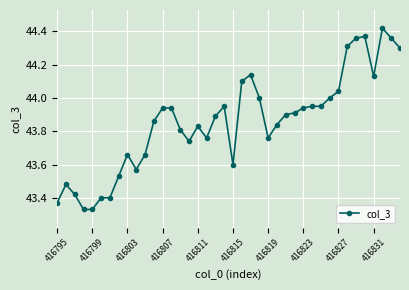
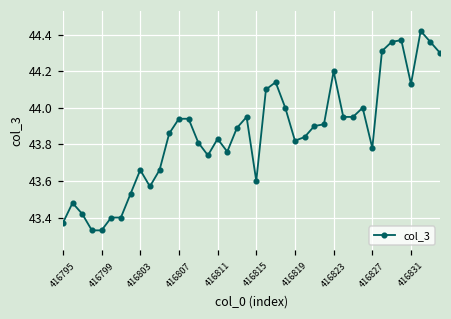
416819: 43.76 -> 43.82
416823: 43.94 -> 44.20
416827: 44.04 -> 43.78
